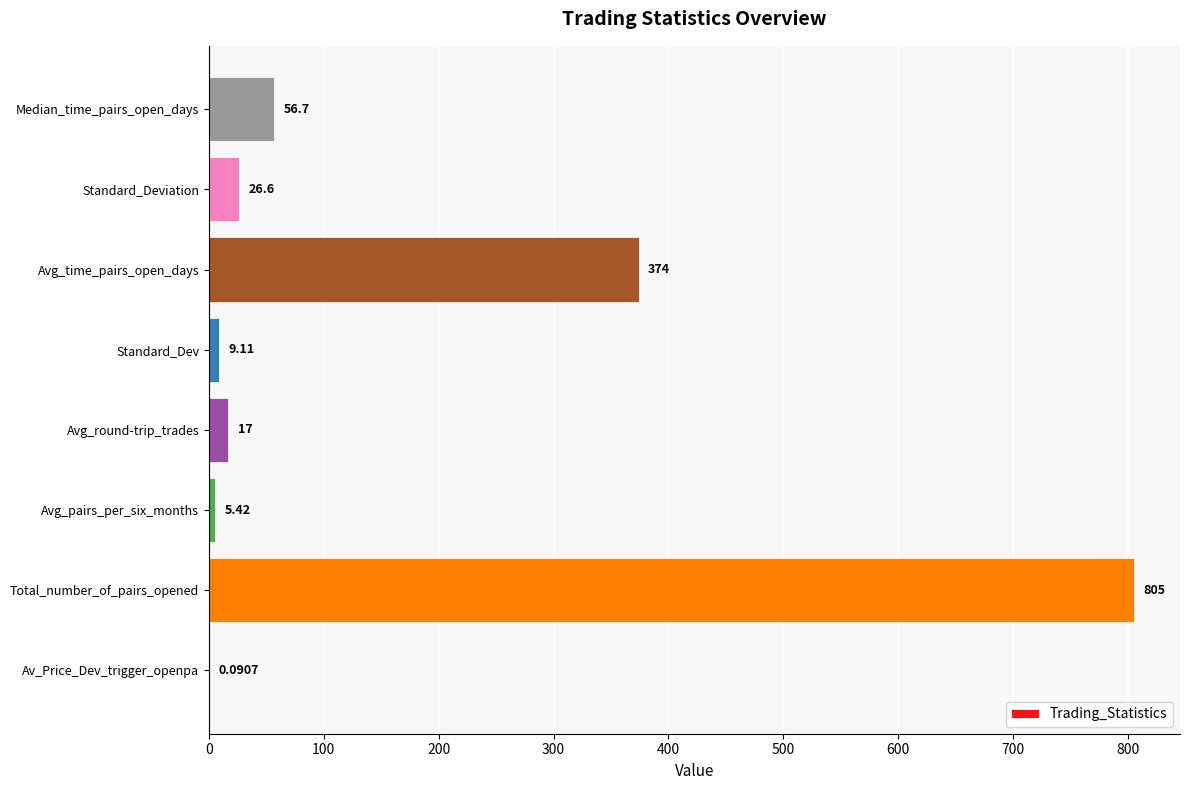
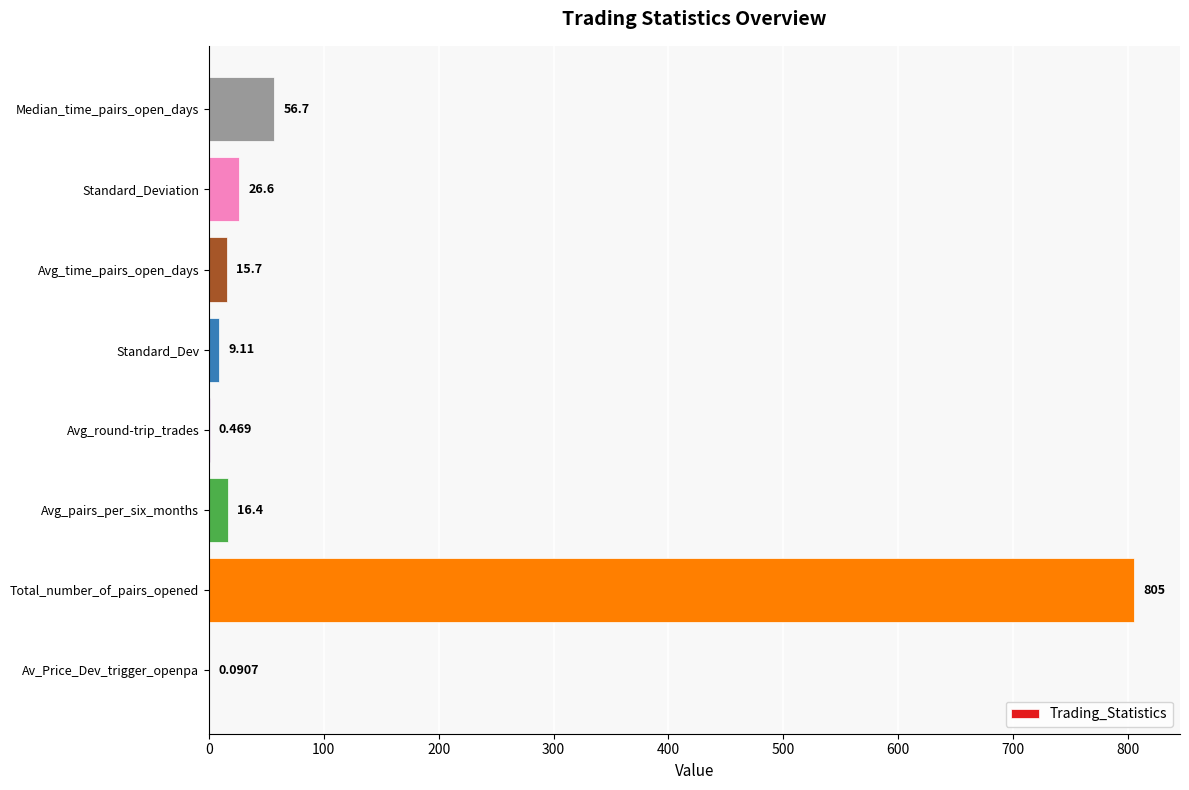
Avg_time_pairs_open_days: 374 -> 15.7
Avg_round-trip_trades: 17 -> 0.469
Avg_pairs_per_six_months: 5.42 -> 16.4
